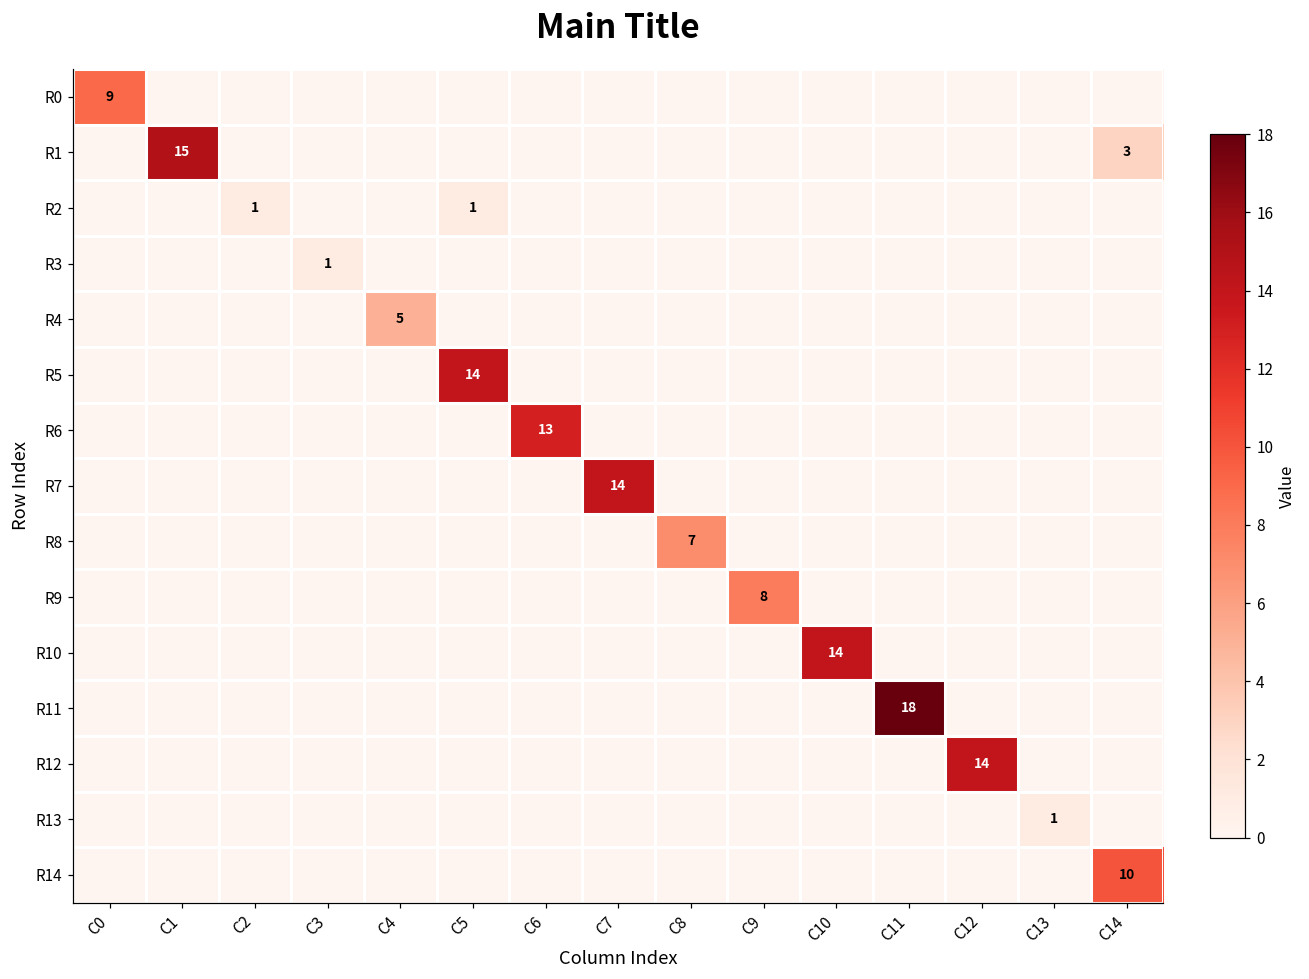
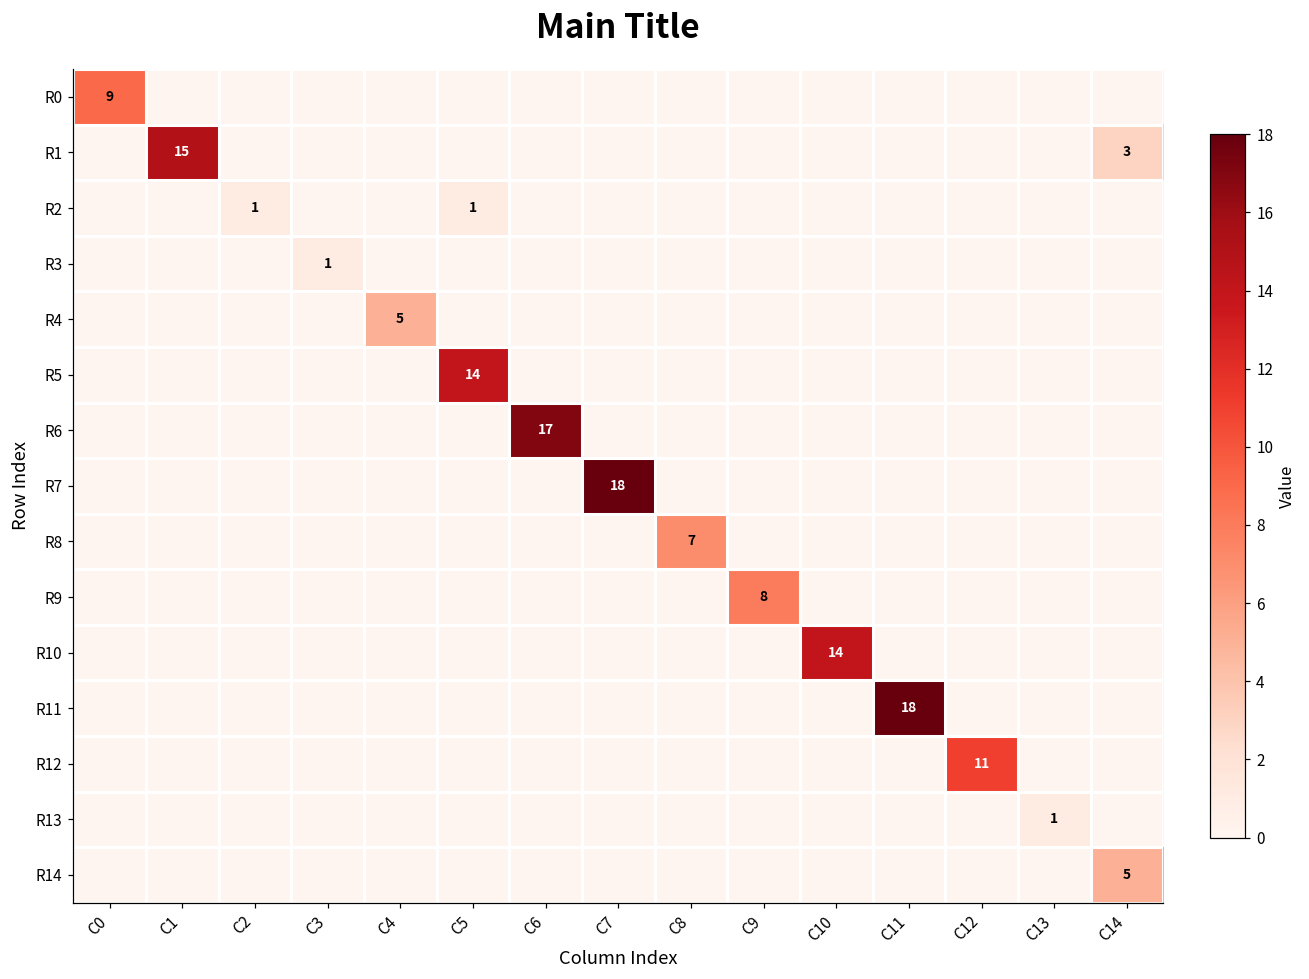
R6, C6: 13 -> 17
R7, C7: 14 -> 18
R12, C12: 14 -> 11
R14, C14: 10 -> 5
